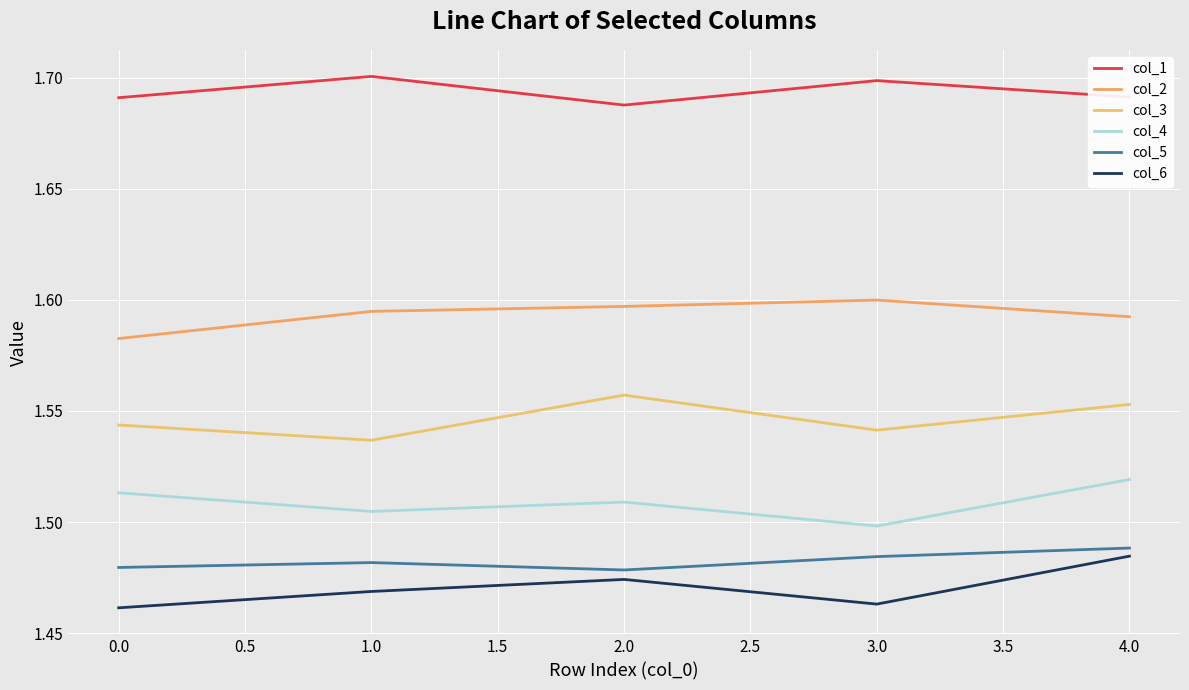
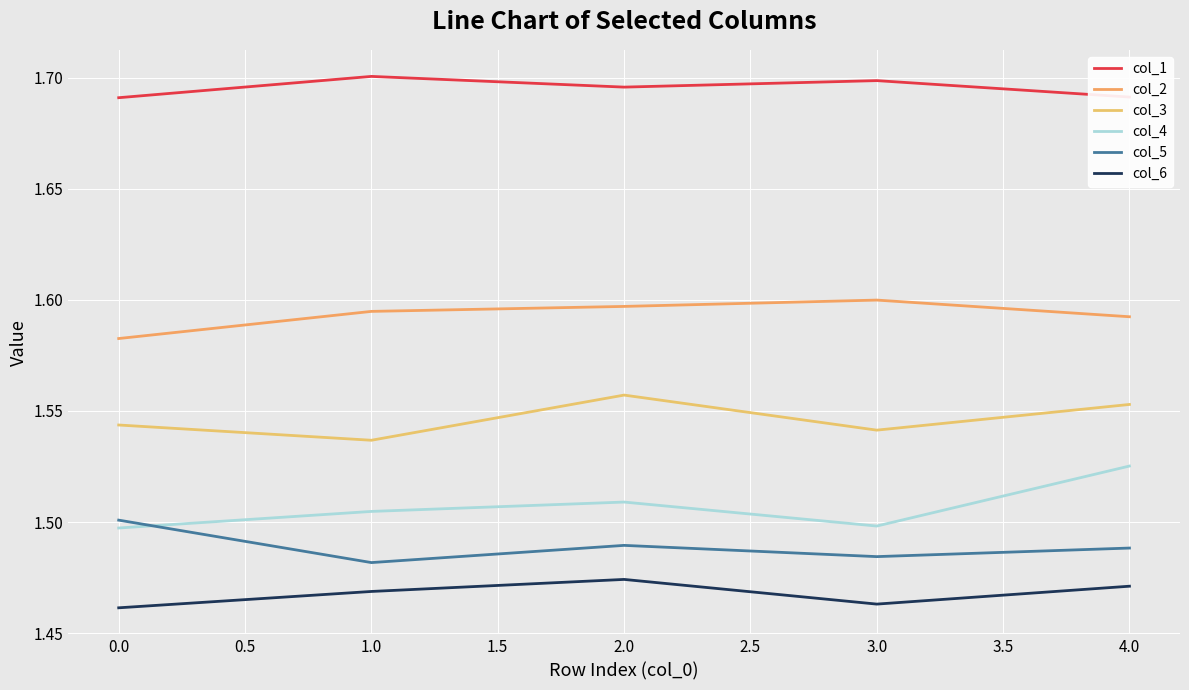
col_4, 0.0: 1.513 -> 1.497
col_5, 0.0: 1.480 -> 1.501
col_1, 2.0: 1.688 -> 1.696
col_5, 2.0: 1.478 -> 1.490
col_4, 4.0: 1.519 -> 1.525
col_6, 4.0: 1.485 -> 1.471
